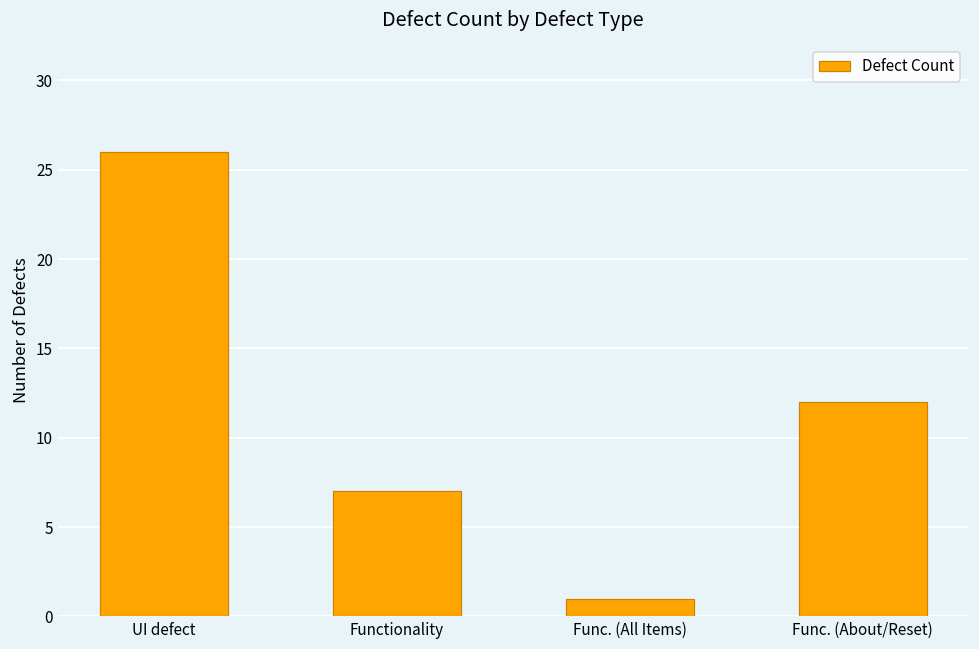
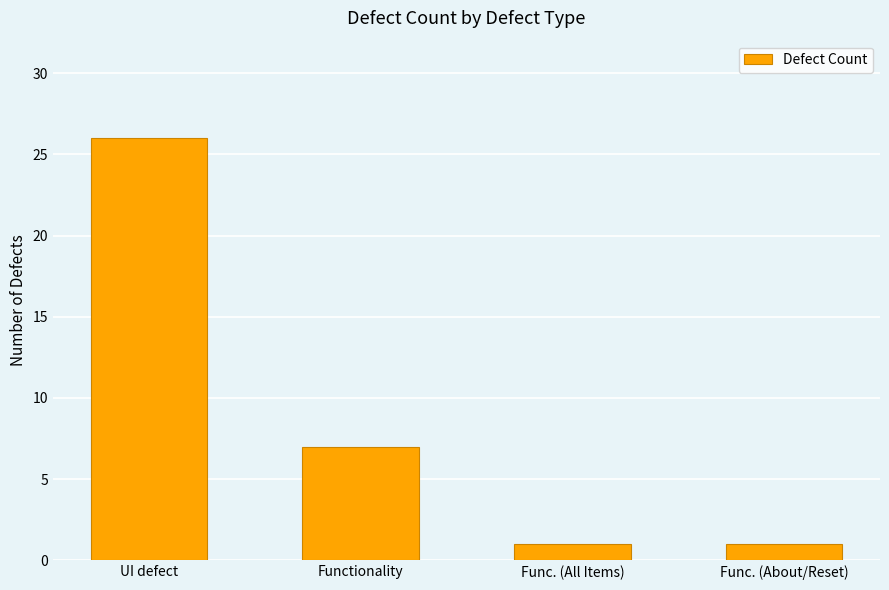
Func. (About/Reset): 12 -> 1
